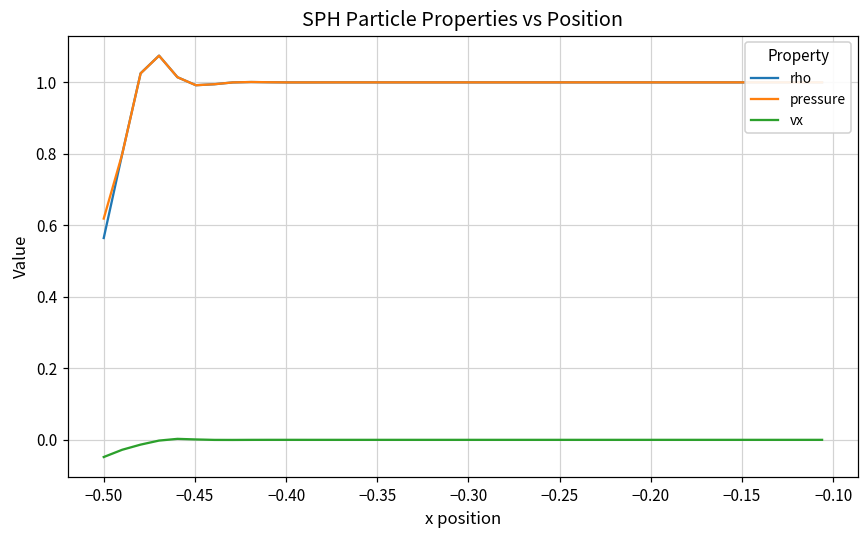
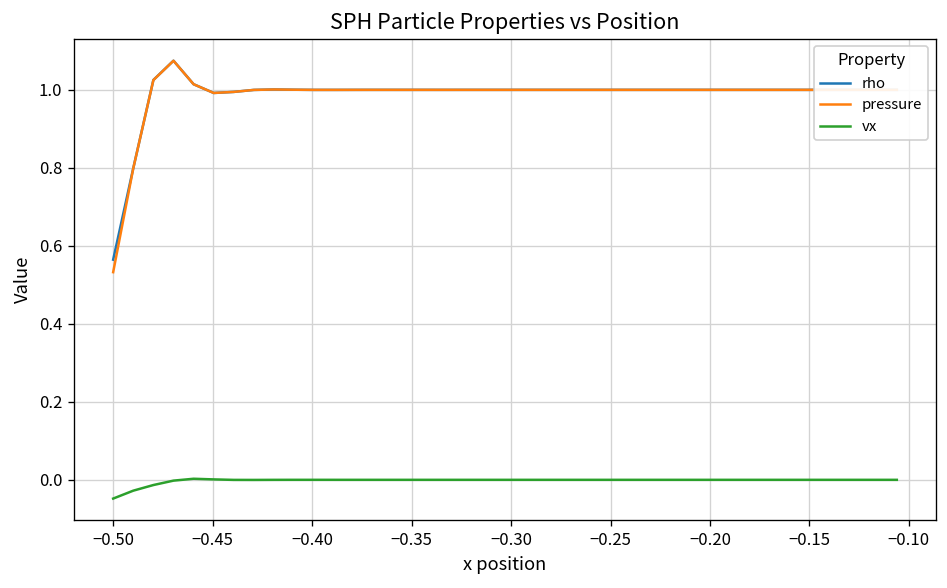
pressure, −0.50: 0.62 -> 0.53
